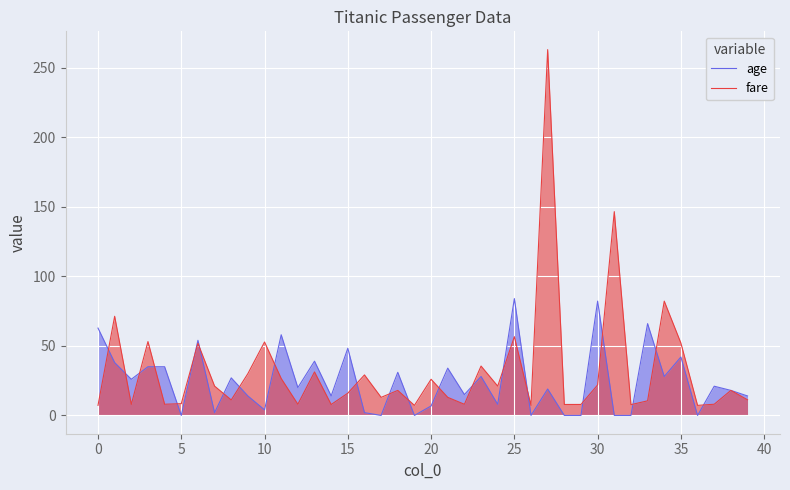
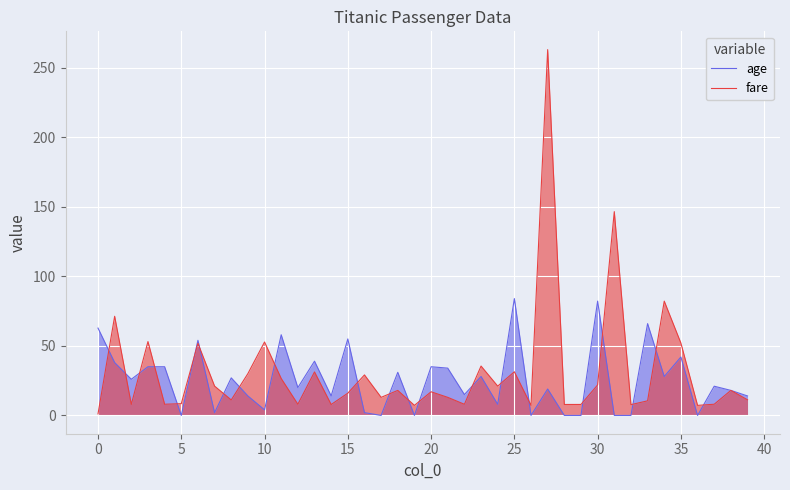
fare, 0: 7 -> 1
age, 15: 48 -> 55
age, 20: 7 -> 35
fare, 20: 26 -> 17
fare, 25: 57 -> 31
